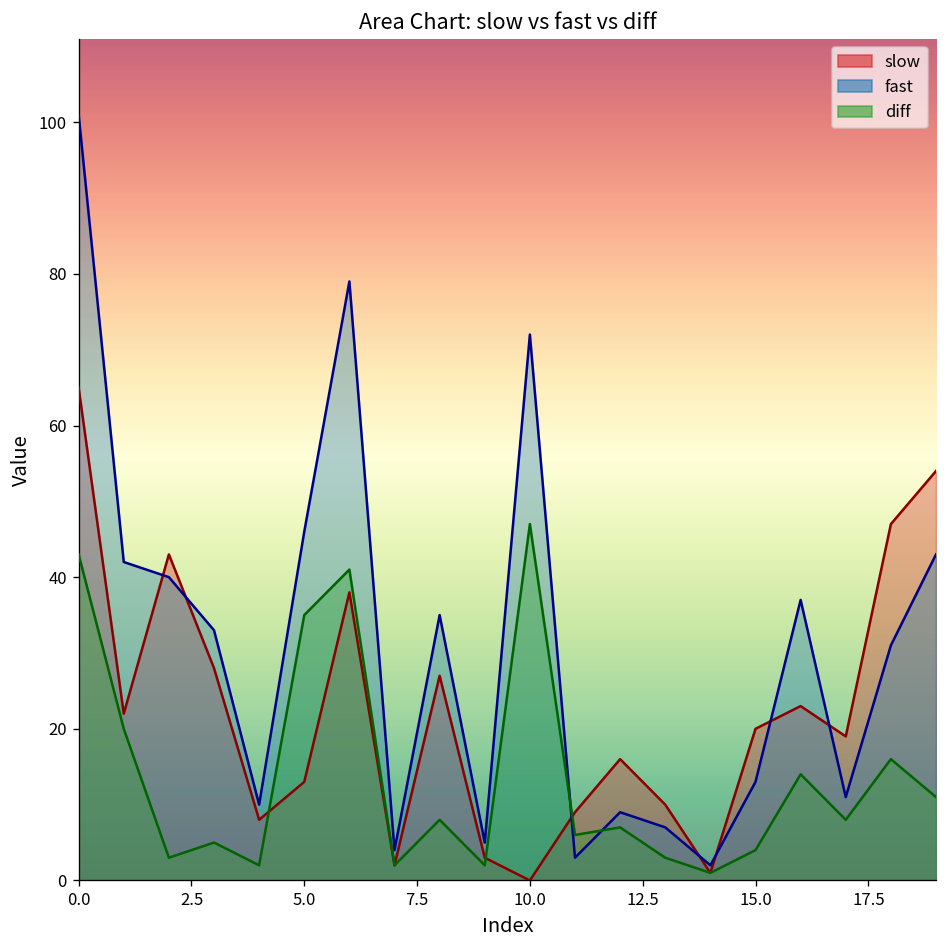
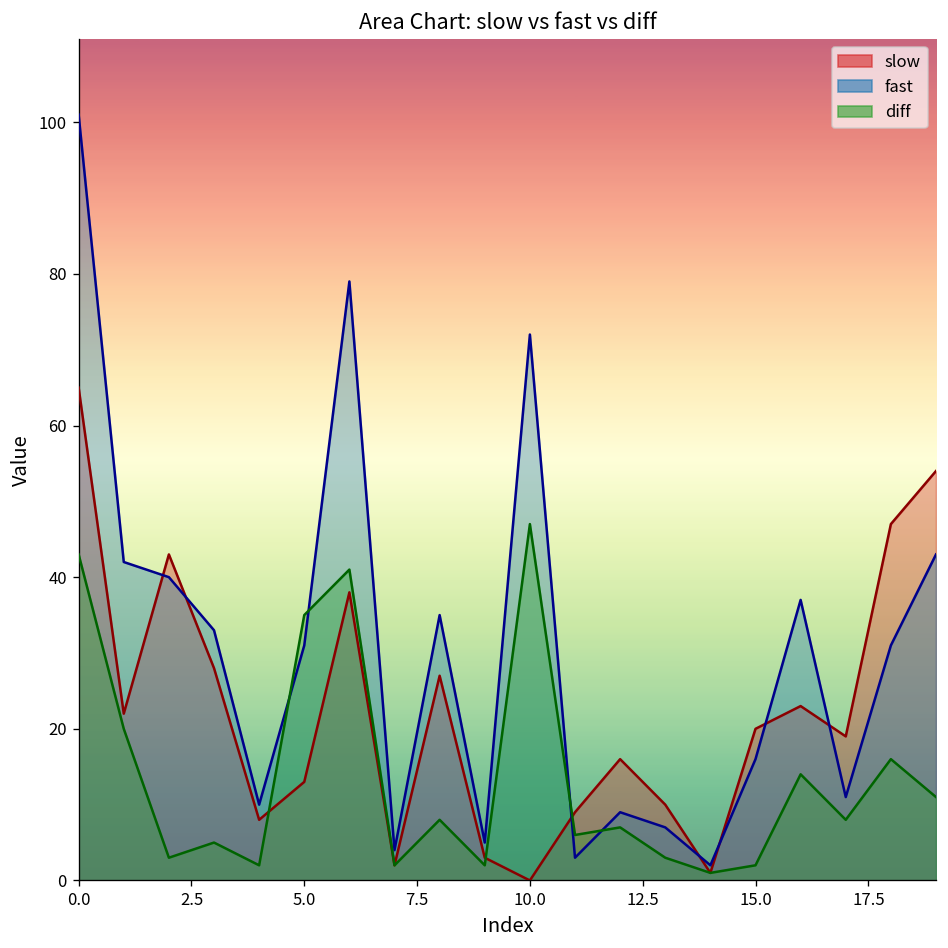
fast, 5.0: 46 -> 31
fast, 15.0: 13 -> 16
diff, 15.0: 4 -> 2
